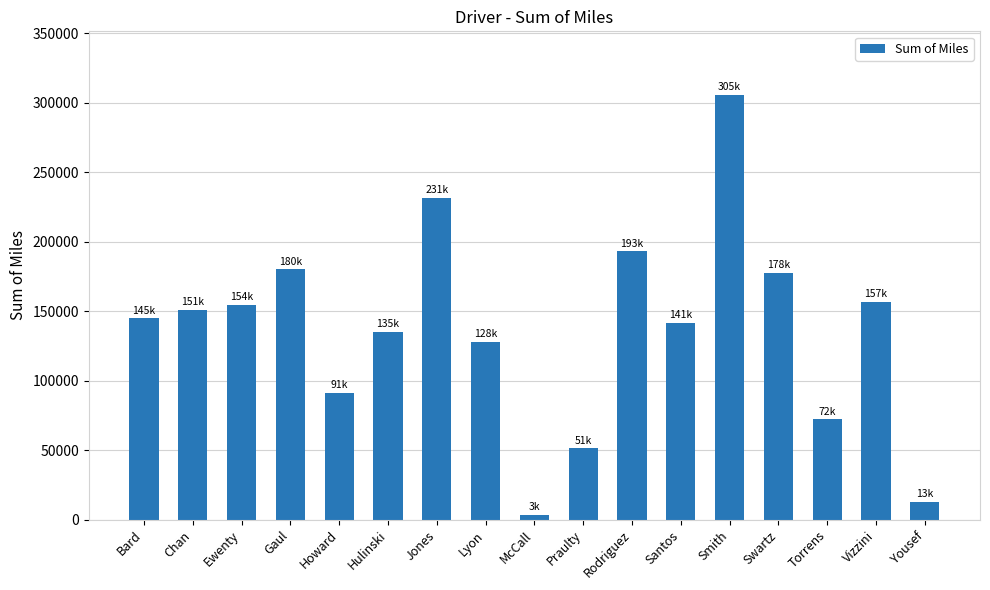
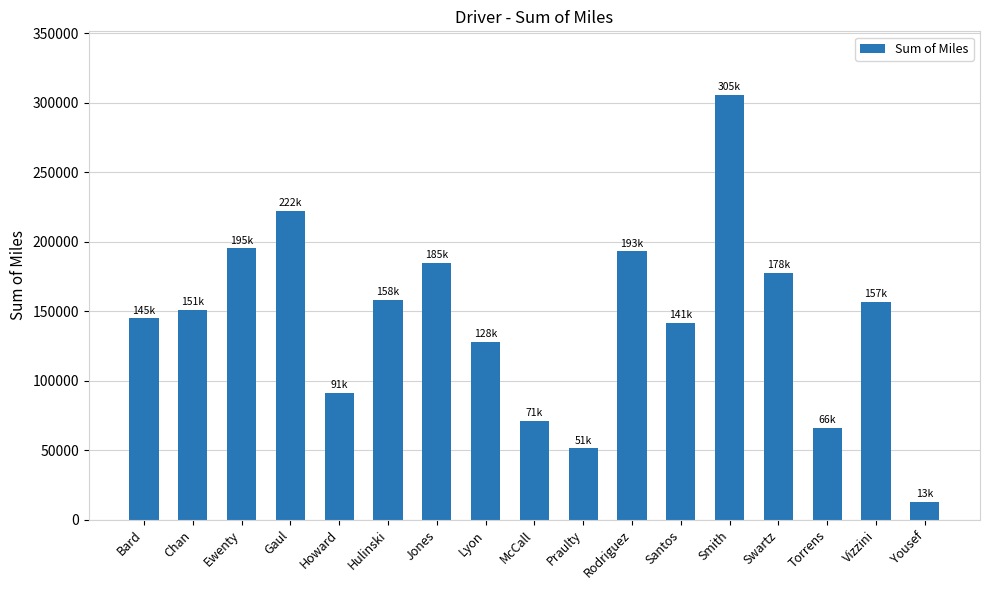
Ewenty: 154k -> 195k
Gaul: 180k -> 222k
Hulinski: 135k -> 158k
Jones: 231k -> 185k
McCall: 3k -> 71k
Torrens: 72k -> 66k
